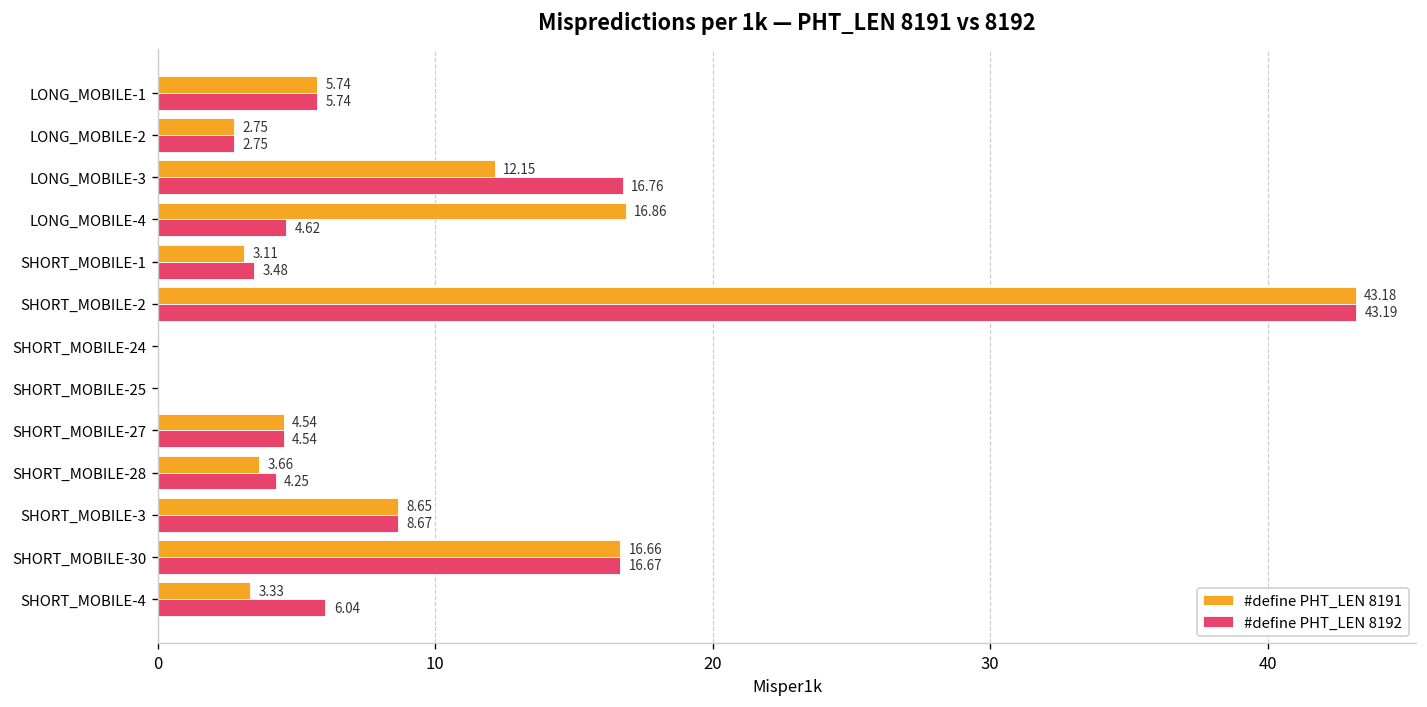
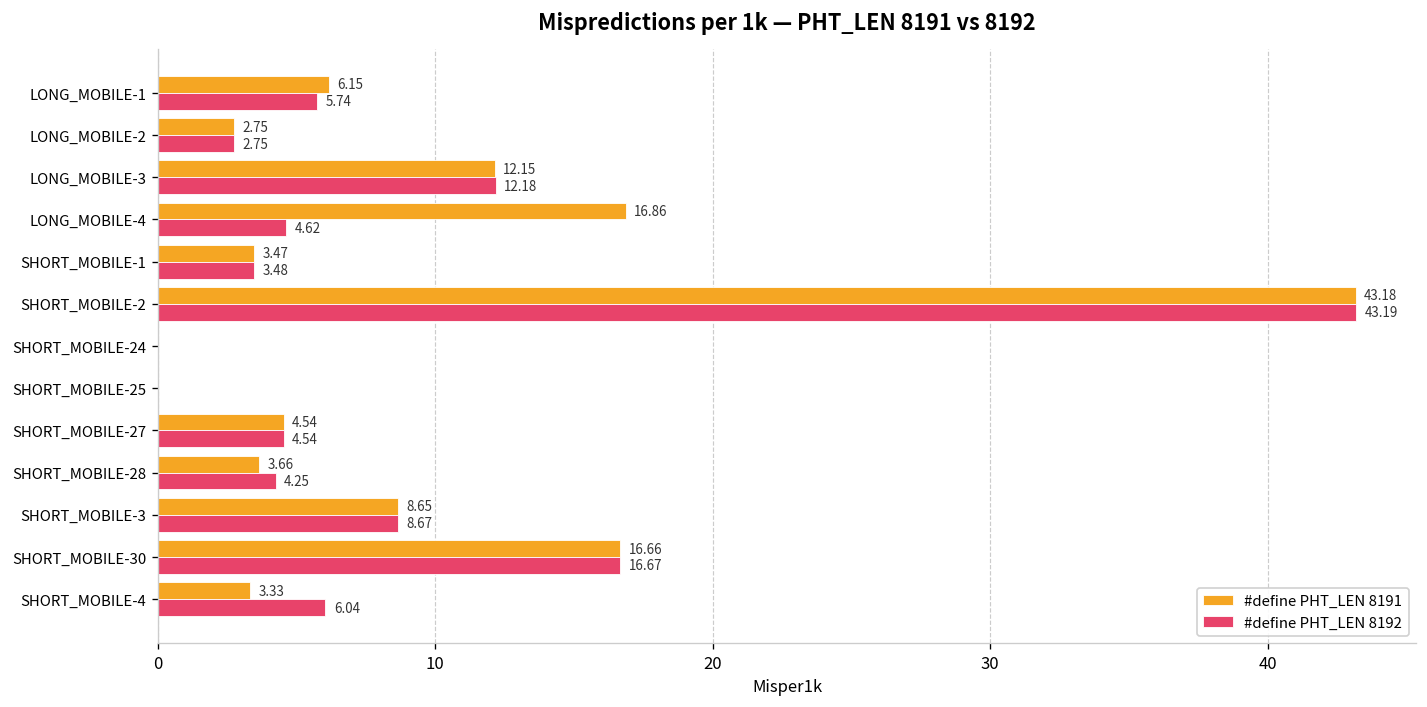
#define PHT_LEN 8191, LONG_MOBILE-1: 5.74 -> 6.15
#define PHT_LEN 8192, LONG_MOBILE-3: 16.76 -> 12.18
#define PHT_LEN 8191, SHORT_MOBILE-1: 3.11 -> 3.47
